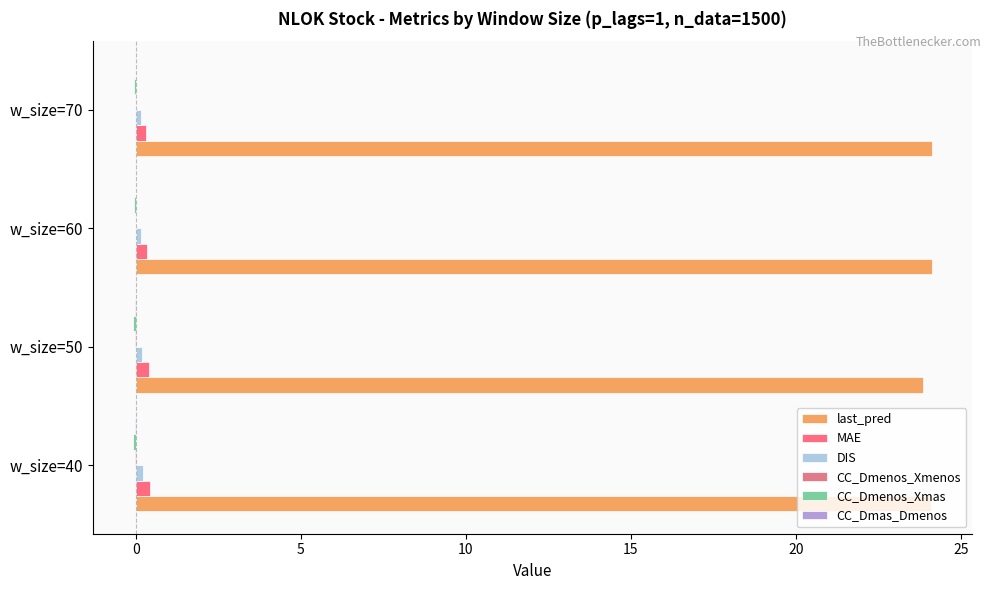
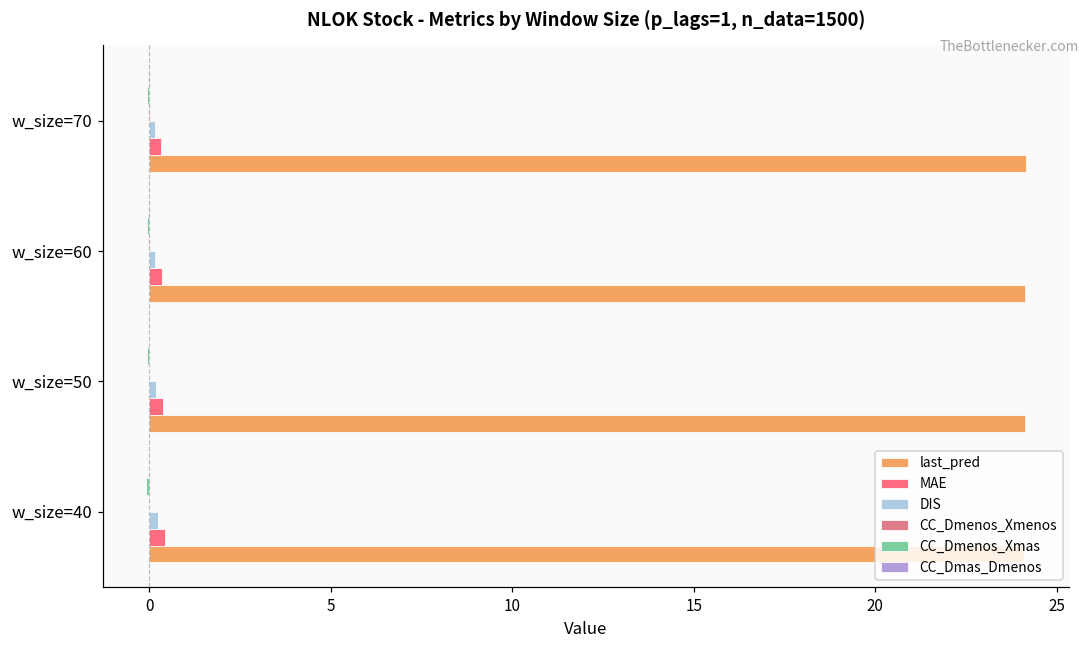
last_pred, w_size=50: 23.9 -> 24.1
